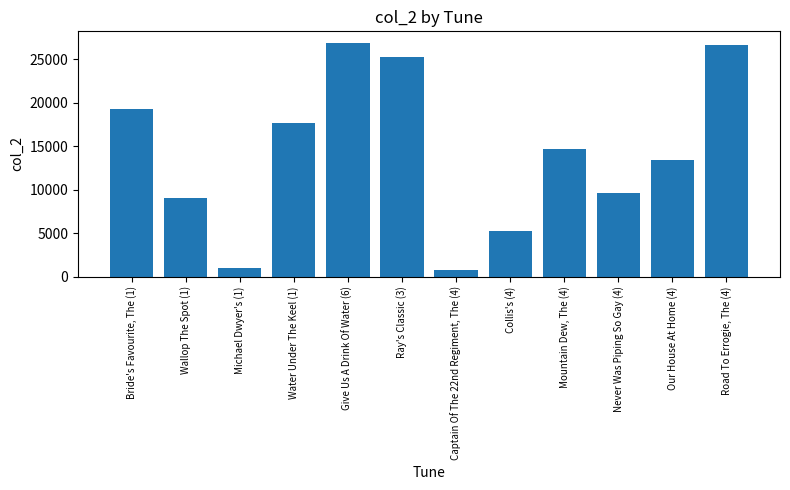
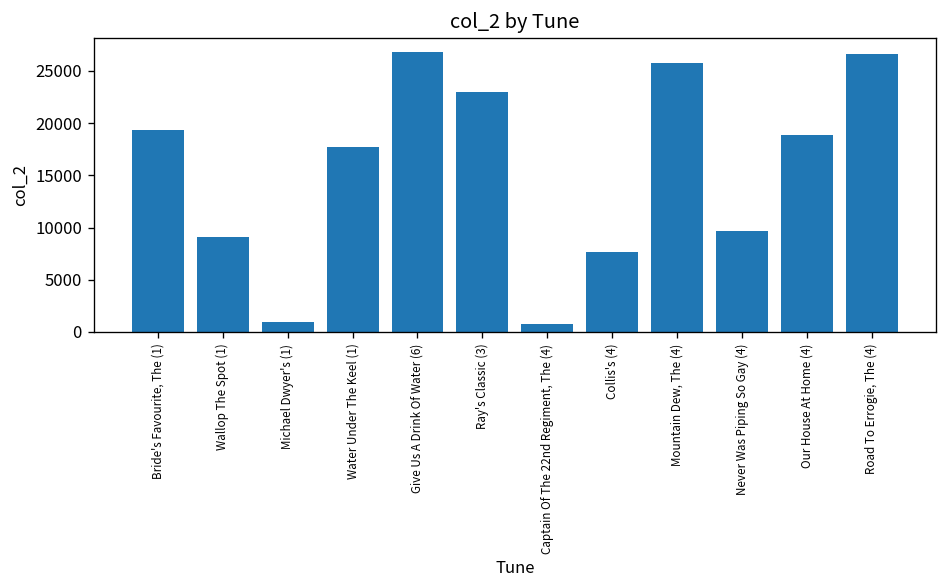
Ray's Classic (3): 25000 -> 23000
Collis's (4): 5000 -> 8000
Mountain Dew, The (4): 15000 -> 26000
Our House At Home (4): 13000 -> 19000
